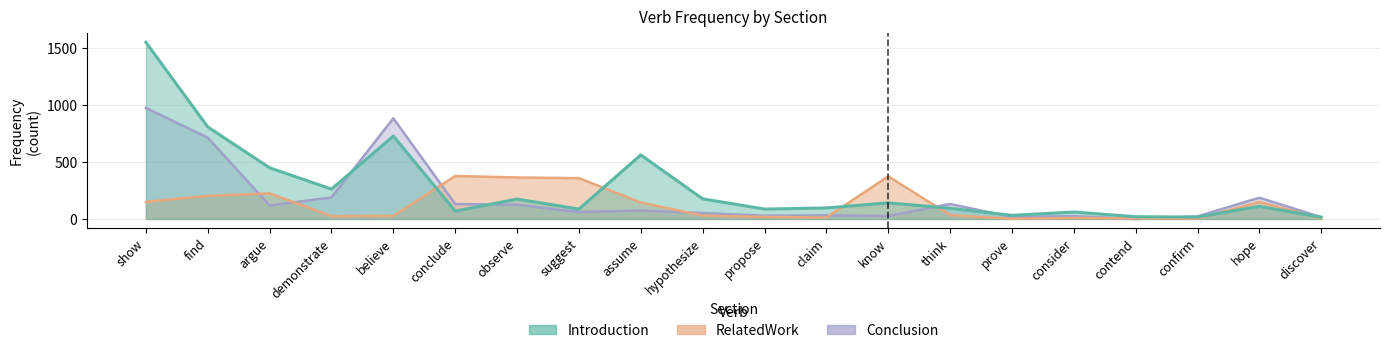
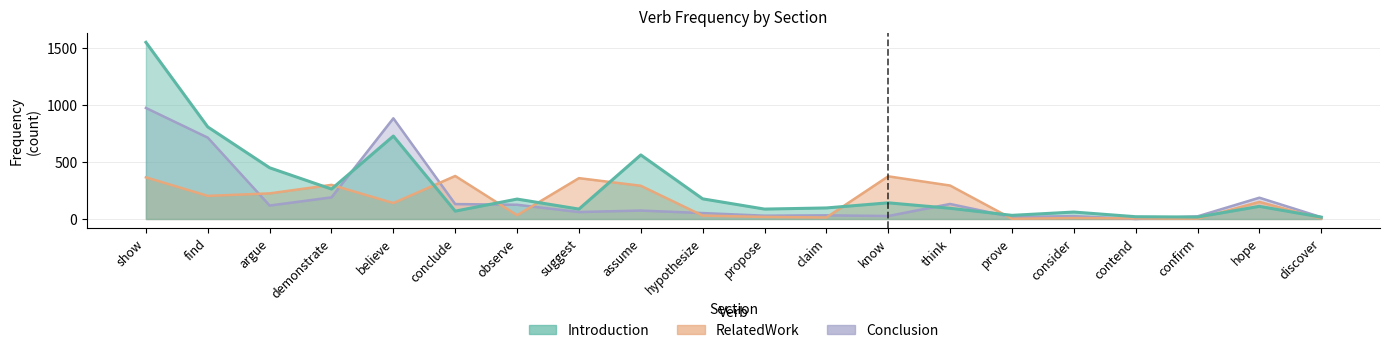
RelatedWork, show: 150 -> 370
RelatedWork, demonstrate: 30 -> 300
RelatedWork, believe: 30 -> 140
RelatedWork, observe: 370 -> 30
RelatedWork, assume: 150 -> 290
RelatedWork, think: 30 -> 290
